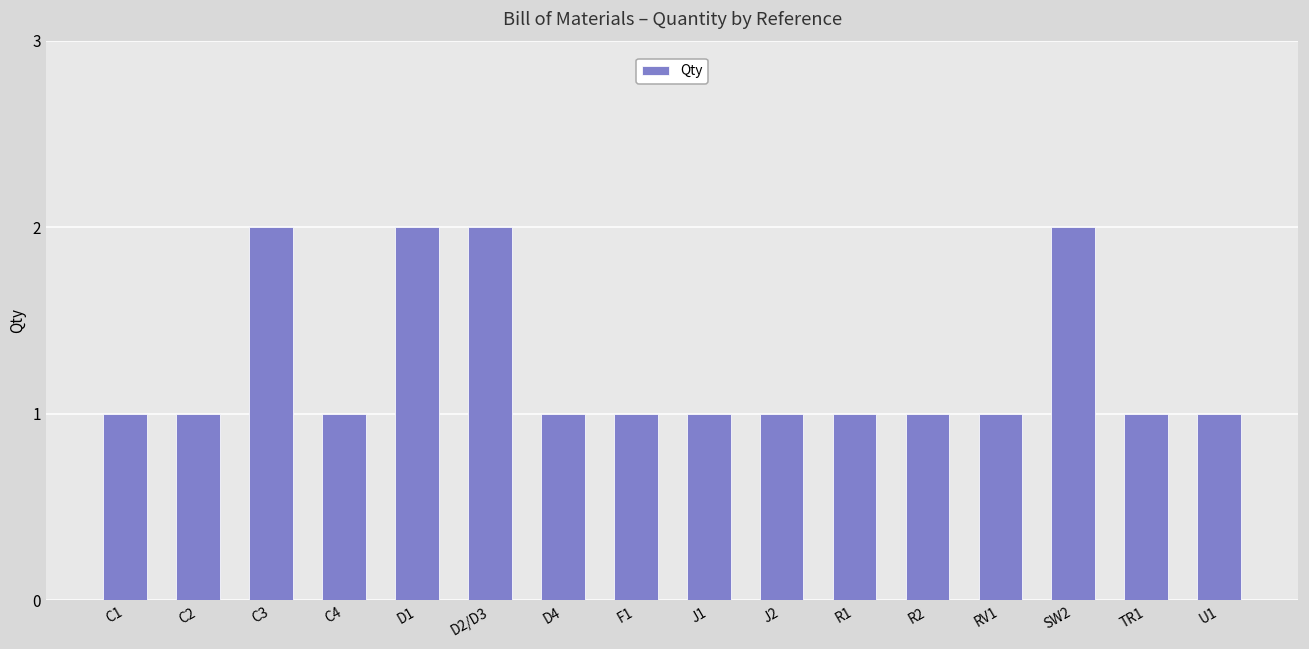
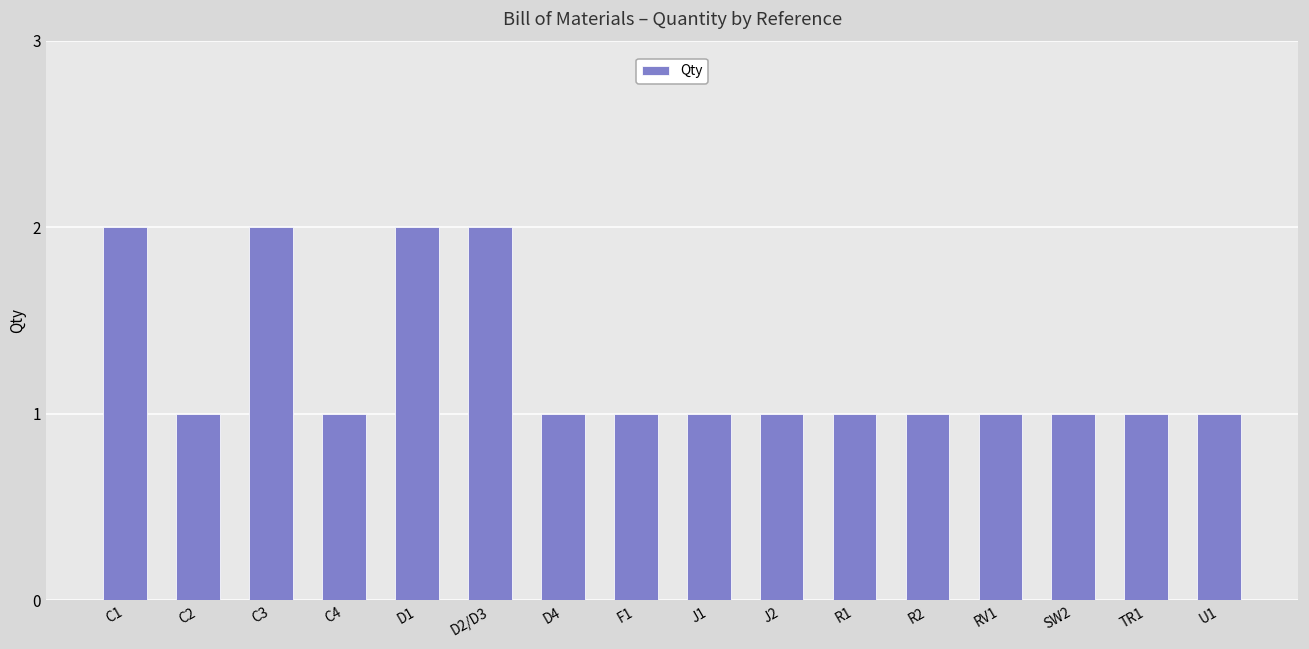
C1: 1 -> 2
SW2: 2 -> 1
